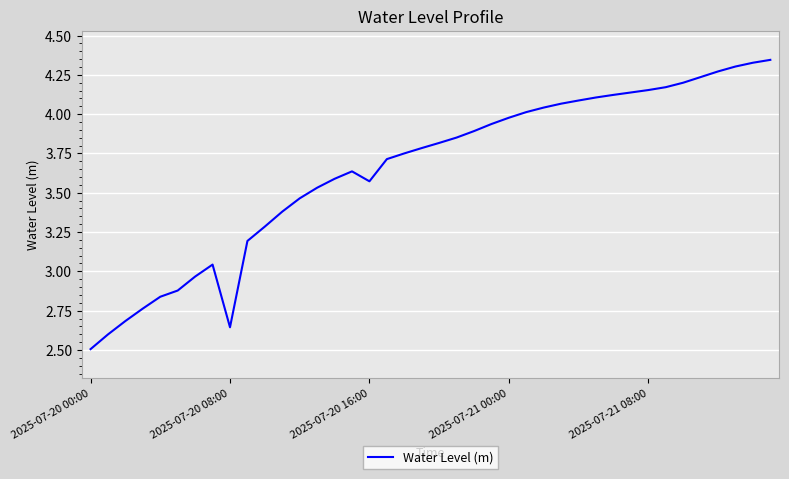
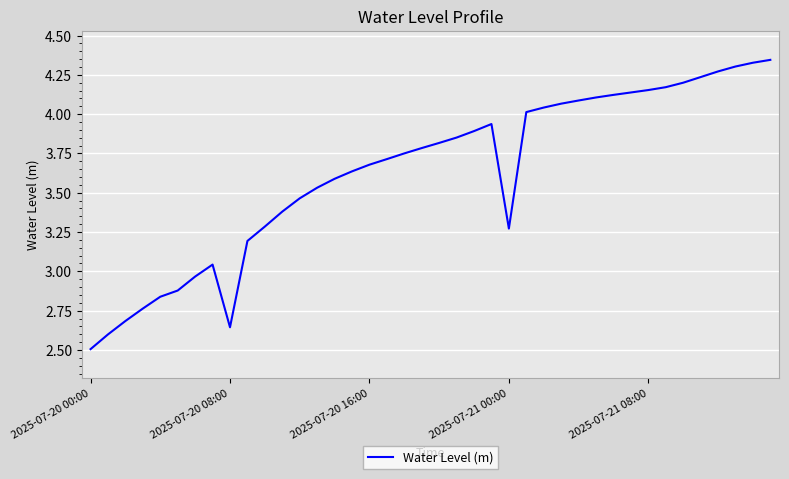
2025-07-20 16:00: 3.57 -> 3.68
2025-07-21 00:00: 3.98 -> 3.27
